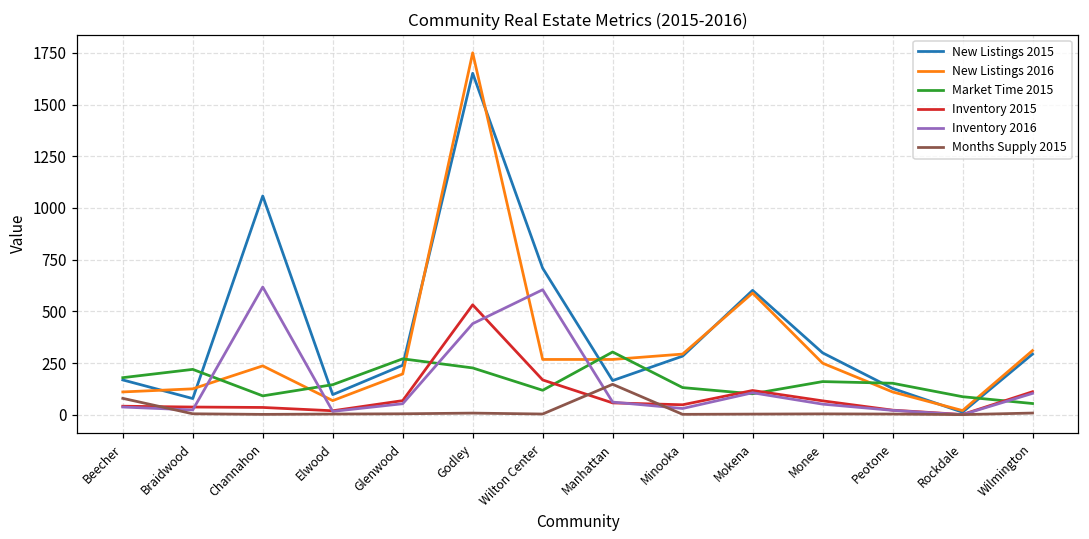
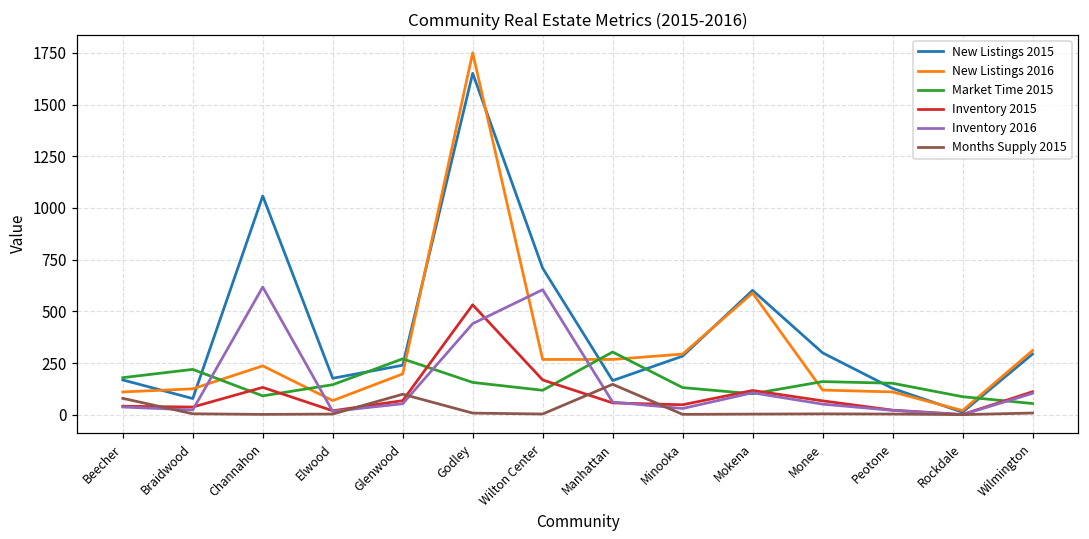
Inventory 2015, Channahon: 40 -> 130
New Listings 2015, Elwood: 100 -> 180
Months Supply 2015, Glenwood: 10 -> 100
Market Time 2015, Godley: 230 -> 160
New Listings 2016, Monee: 250 -> 120
